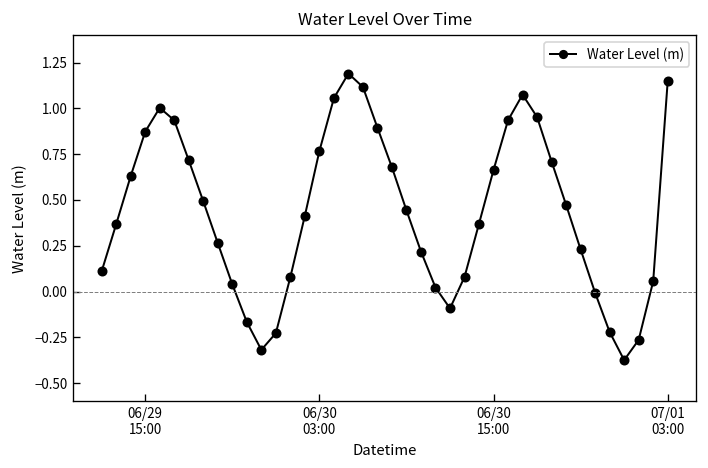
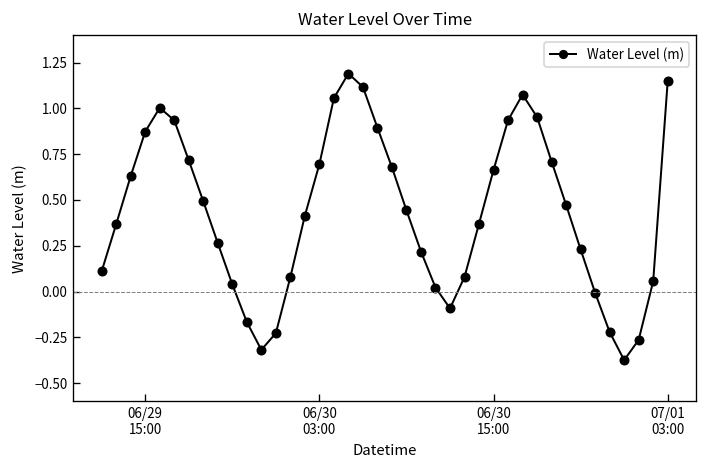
06/30 03:00: 0.77 -> 0.70
